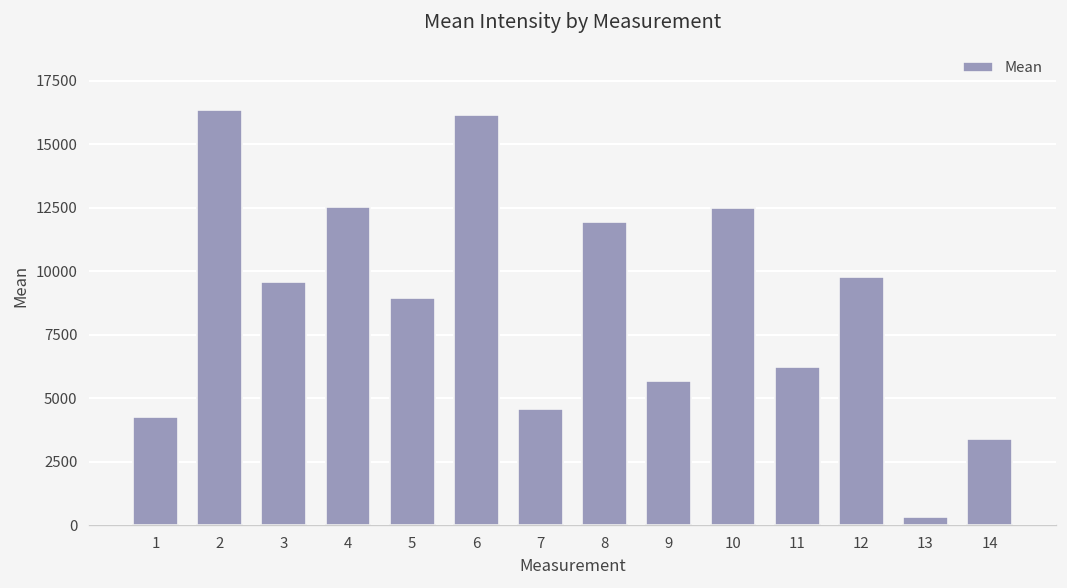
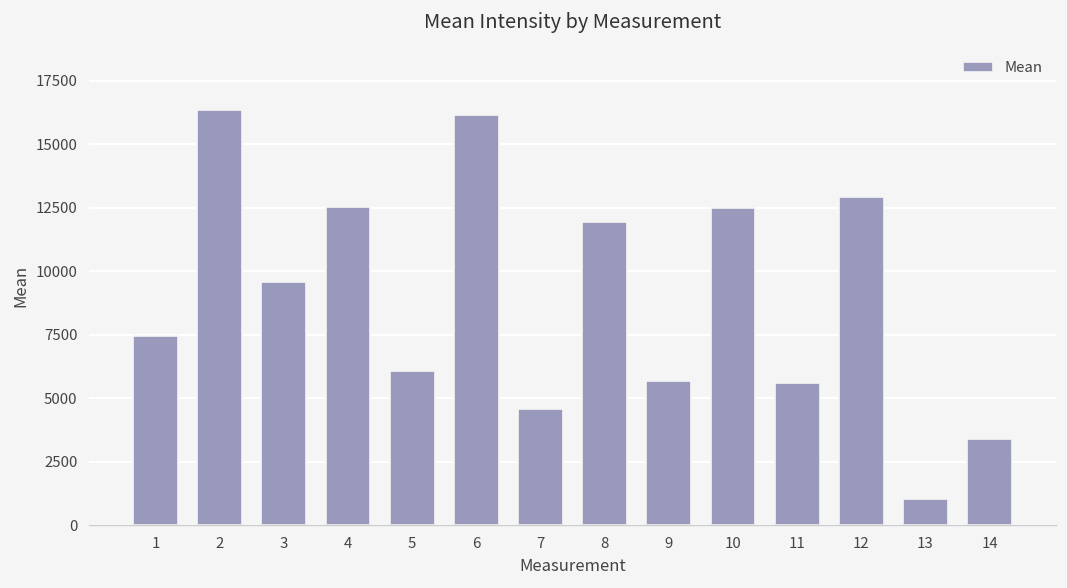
1: 4300 -> 7400
5: 8900 -> 6100
11: 6200 -> 5600
12: 9800 -> 12900
13: 300 -> 1000
